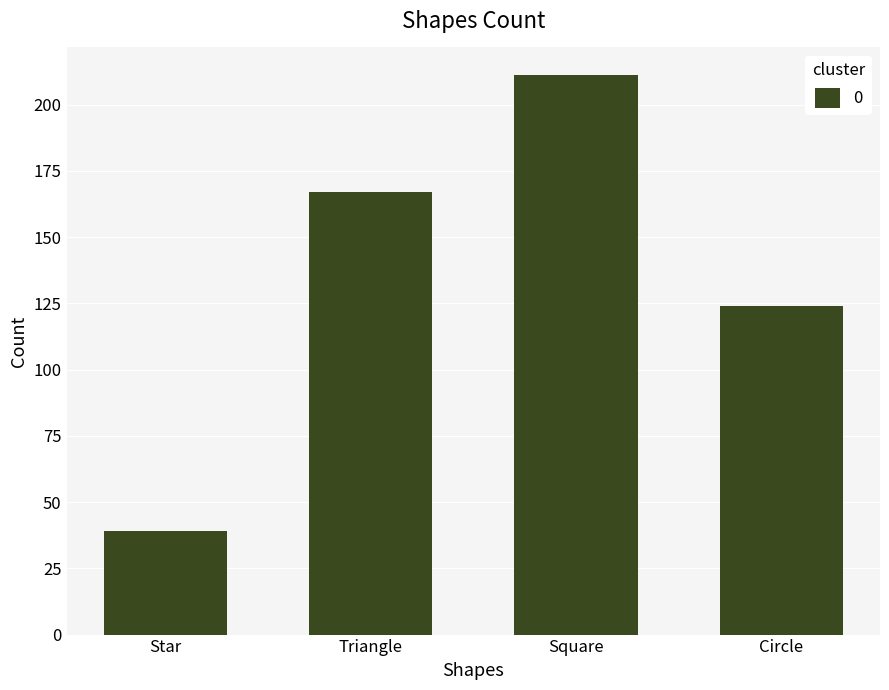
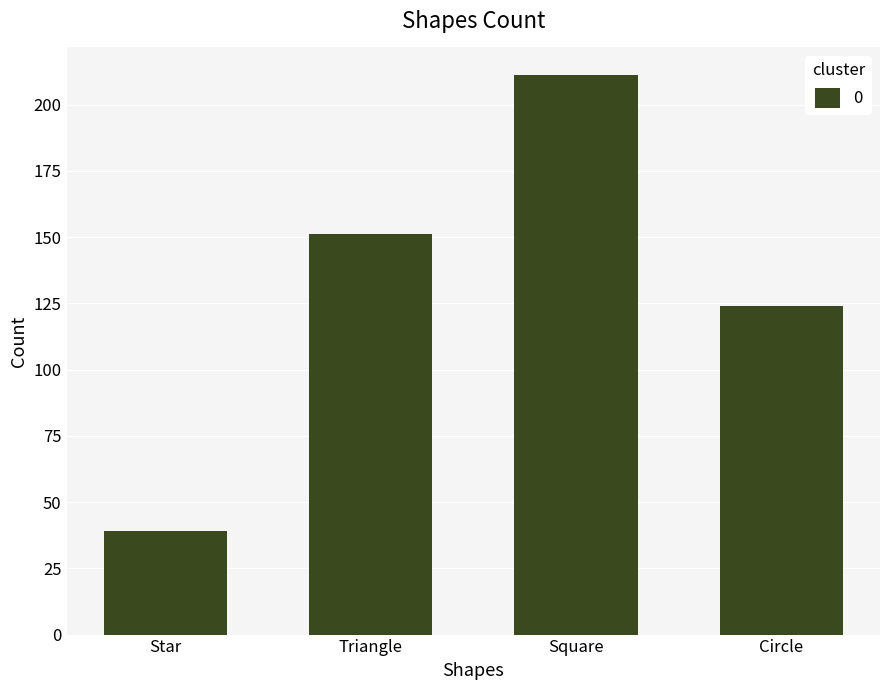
Triangle: 167 -> 151
